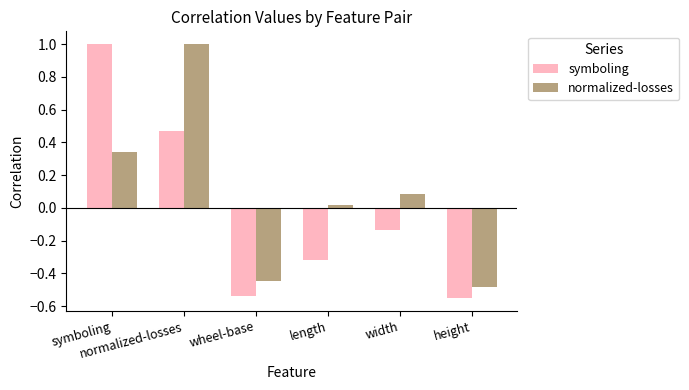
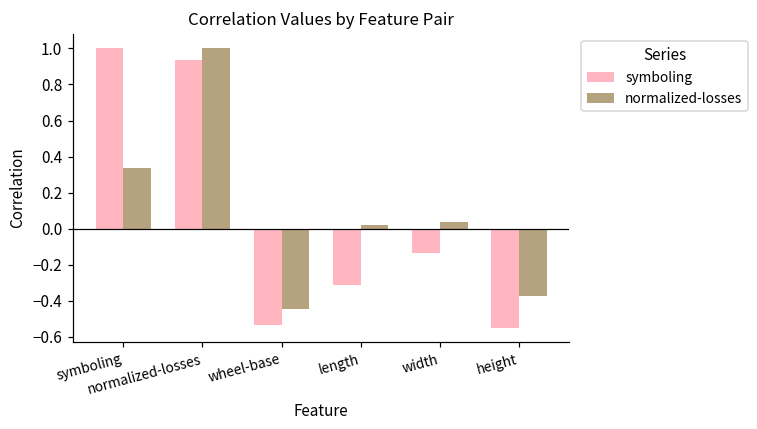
symboling, normalized-losses: 0.47 -> 0.94
normalized-losses, width: 0.09 -> 0.04
normalized-losses, height: -0.48 -> -0.37
